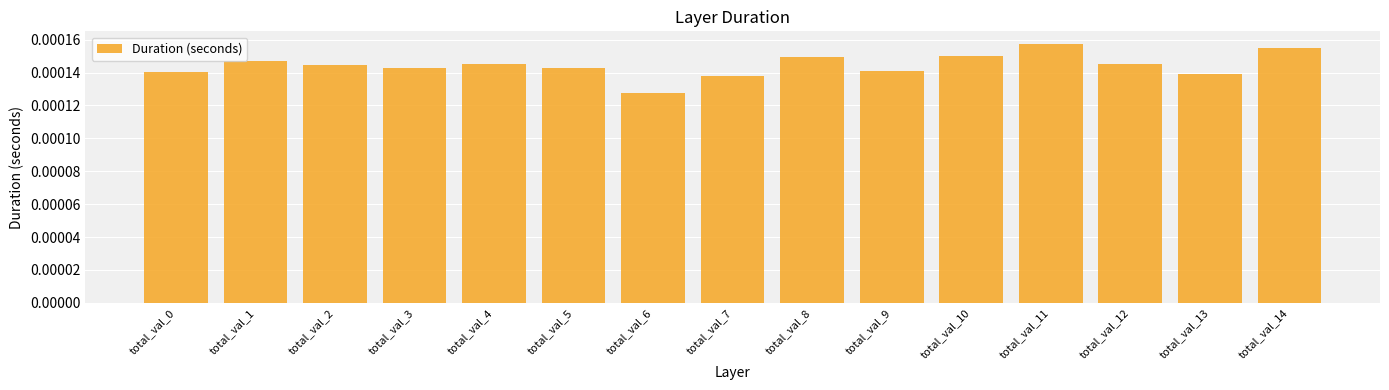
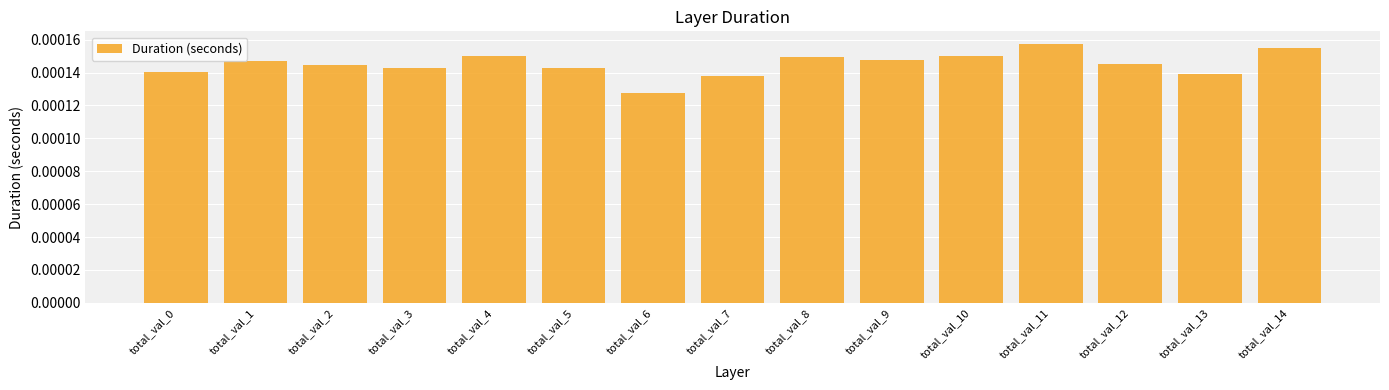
total_val_4: 0.000145 -> 0.000150
total_val_9: 0.000141 -> 0.000148
